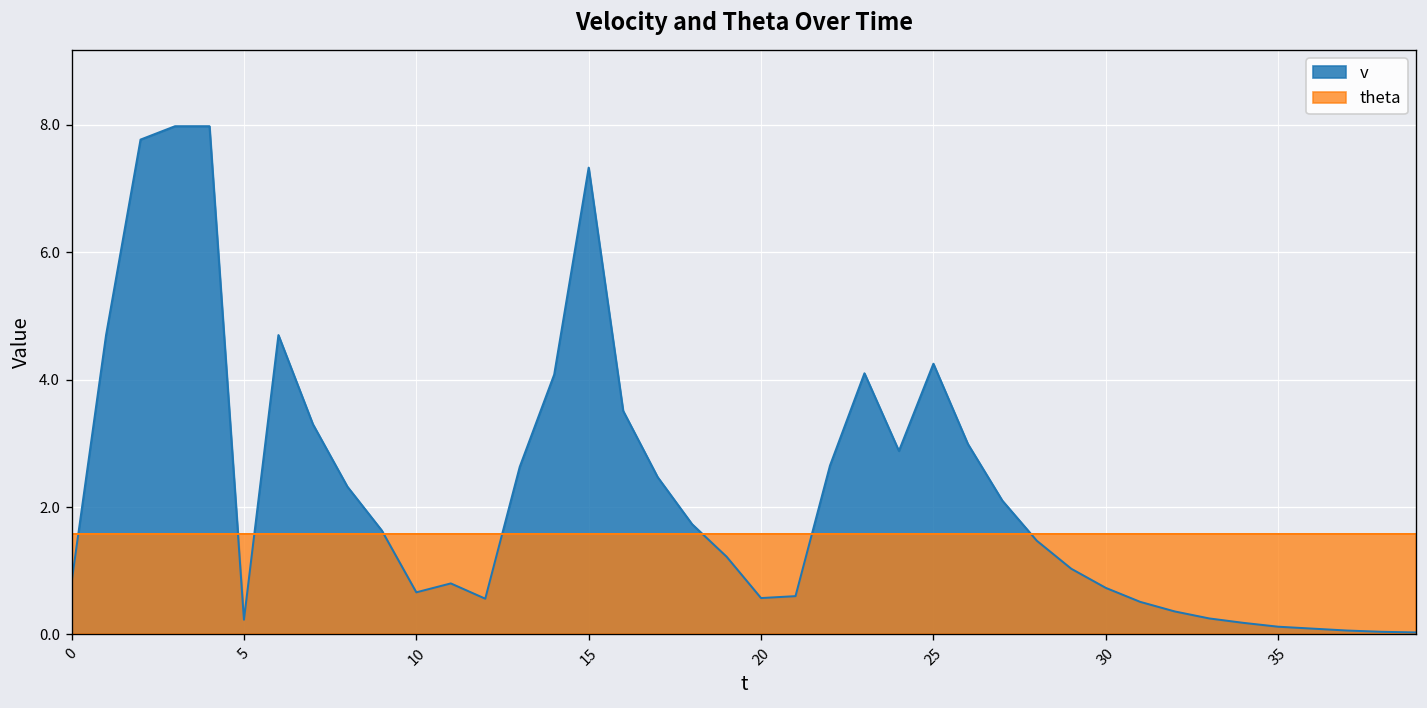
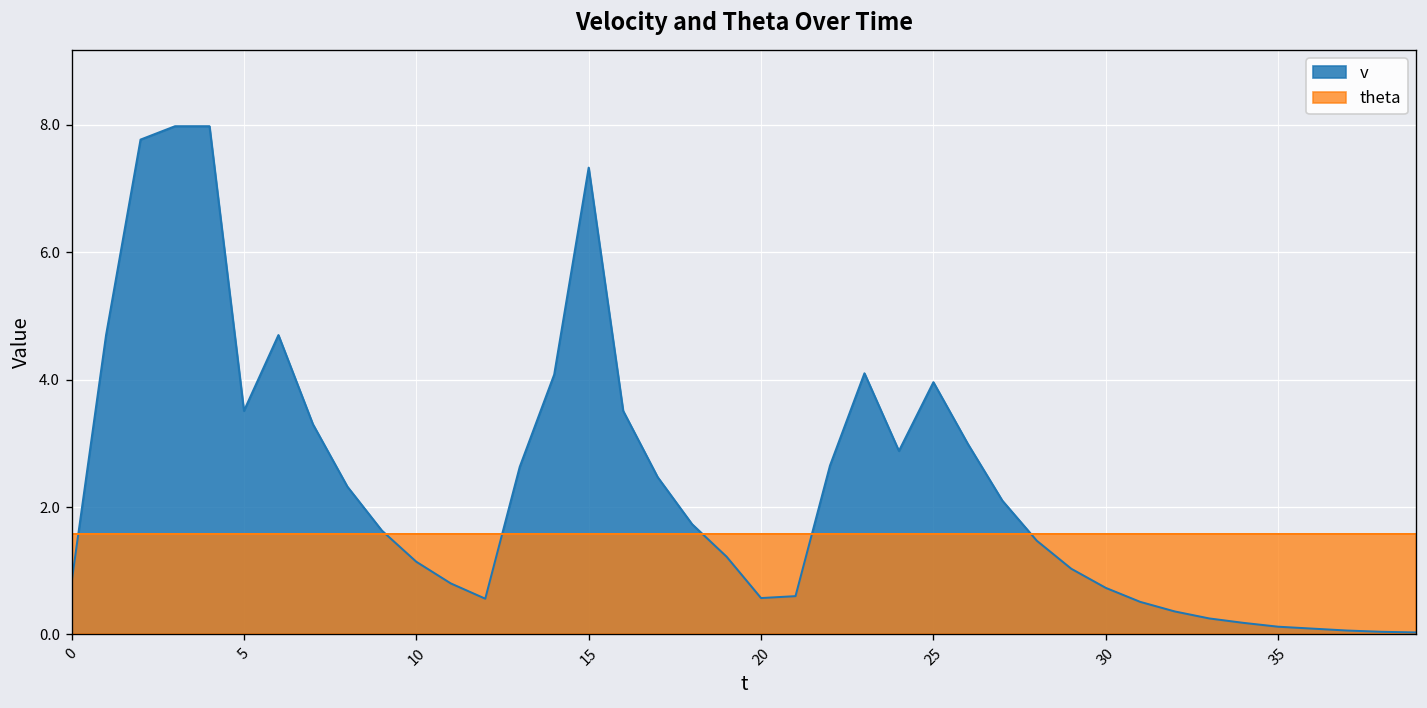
v, 5: 0.2 -> 3.5
v, 10: 0.7 -> 1.1
v, 25: 4.3 -> 4.0
